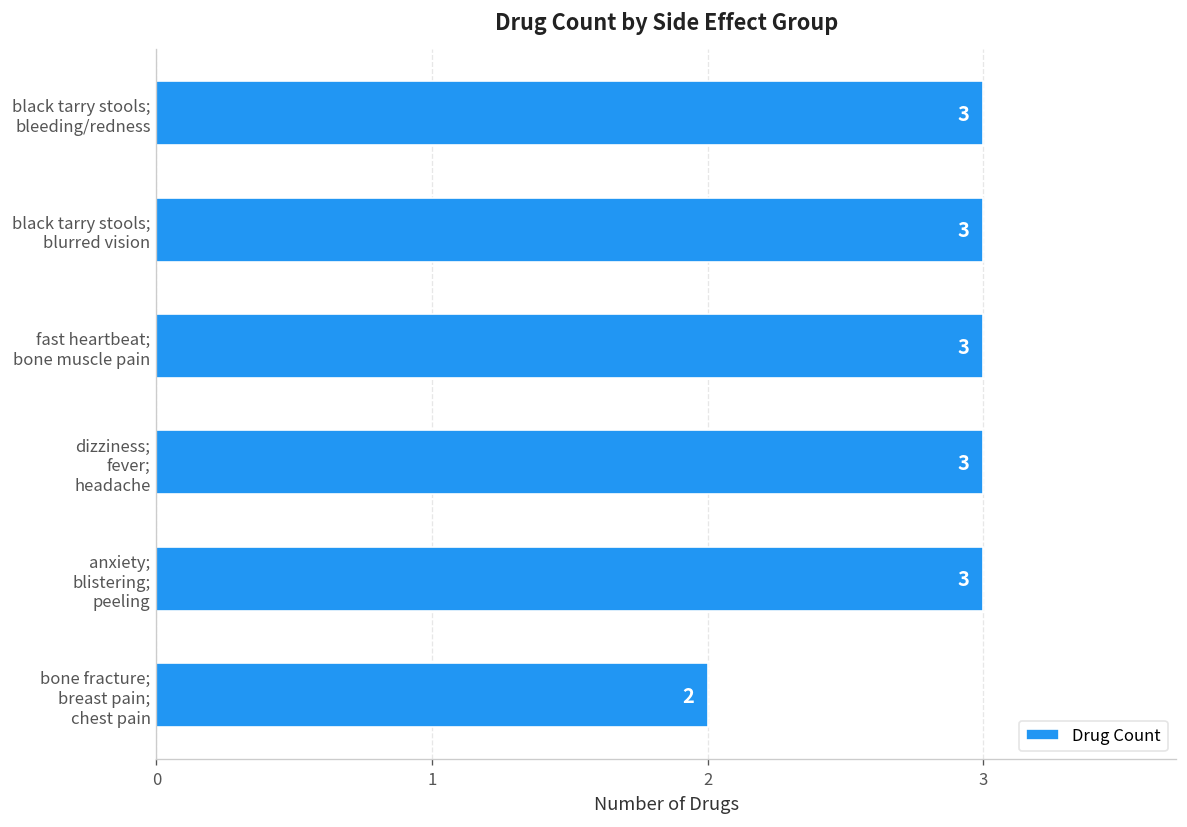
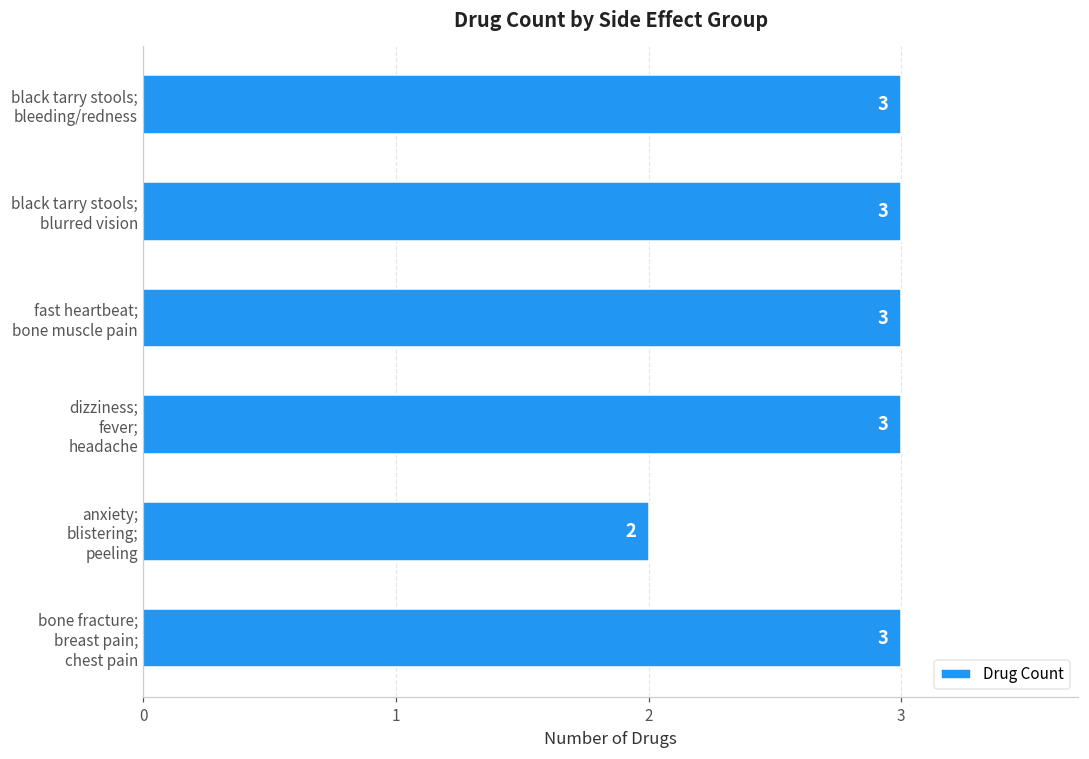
anxiety; blistering; peeling: 3 -> 2
bone fracture; breast pain; chest pain: 2 -> 3
